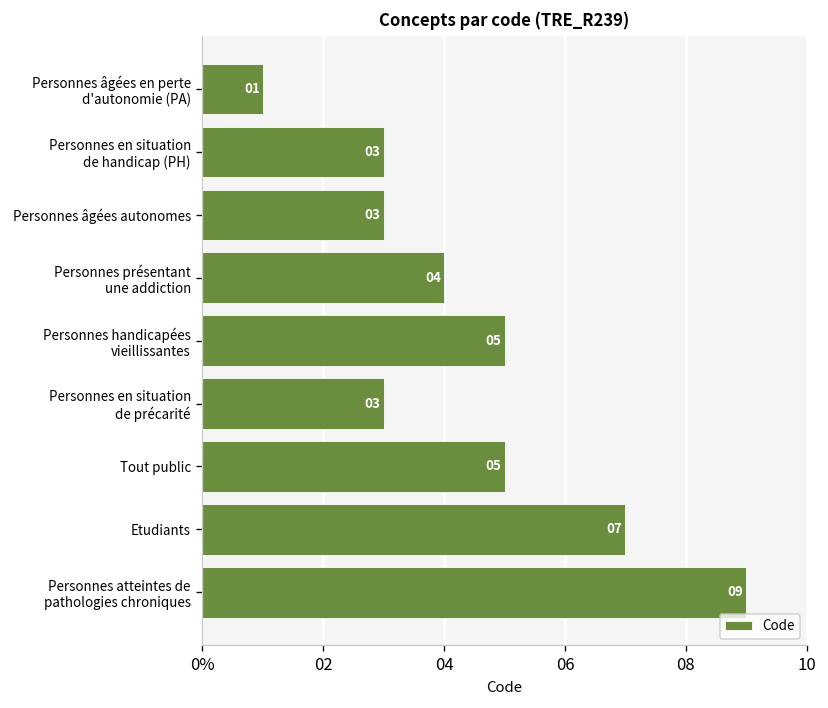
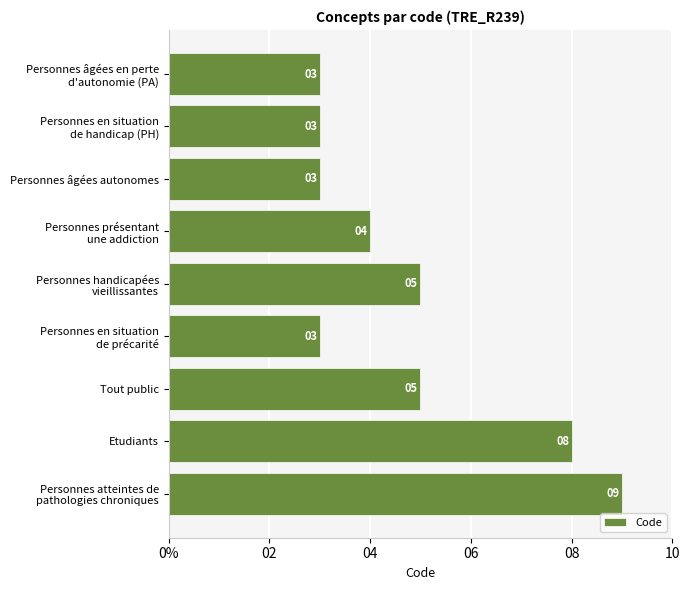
Personnes âgées en perte d'autonomie (PA): 01 -> 03
Etudiants: 07 -> 08
